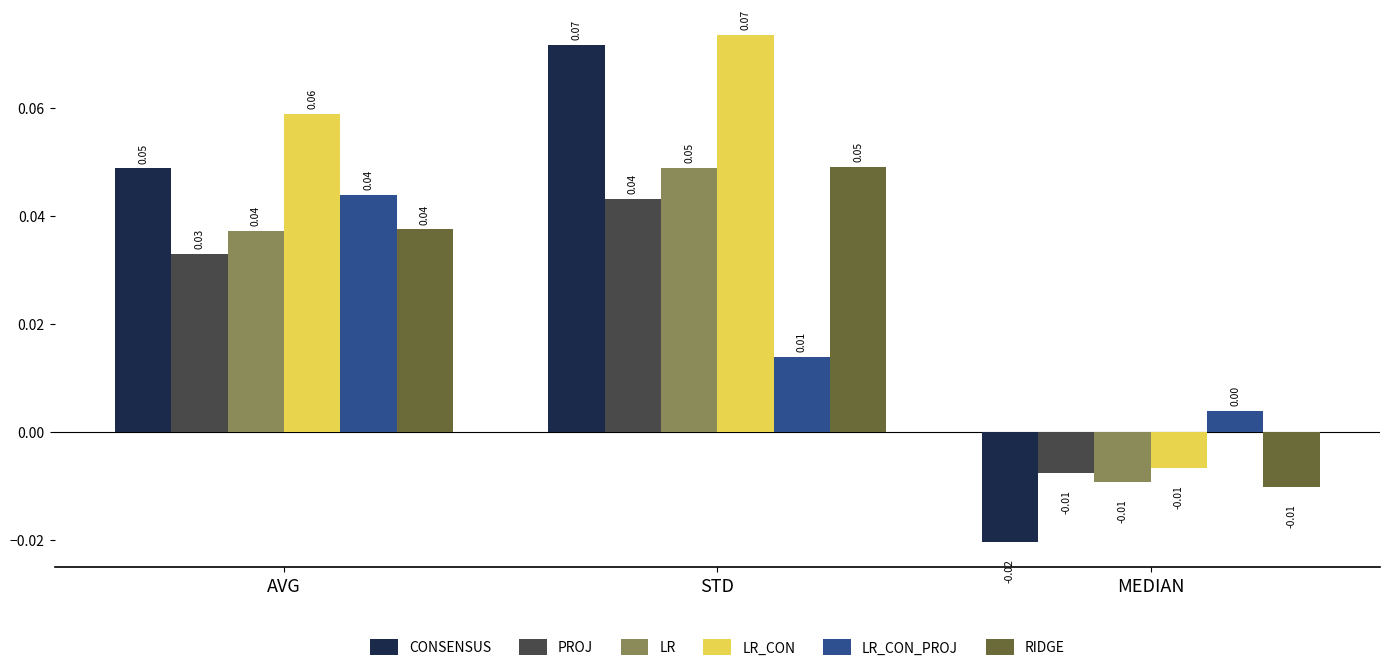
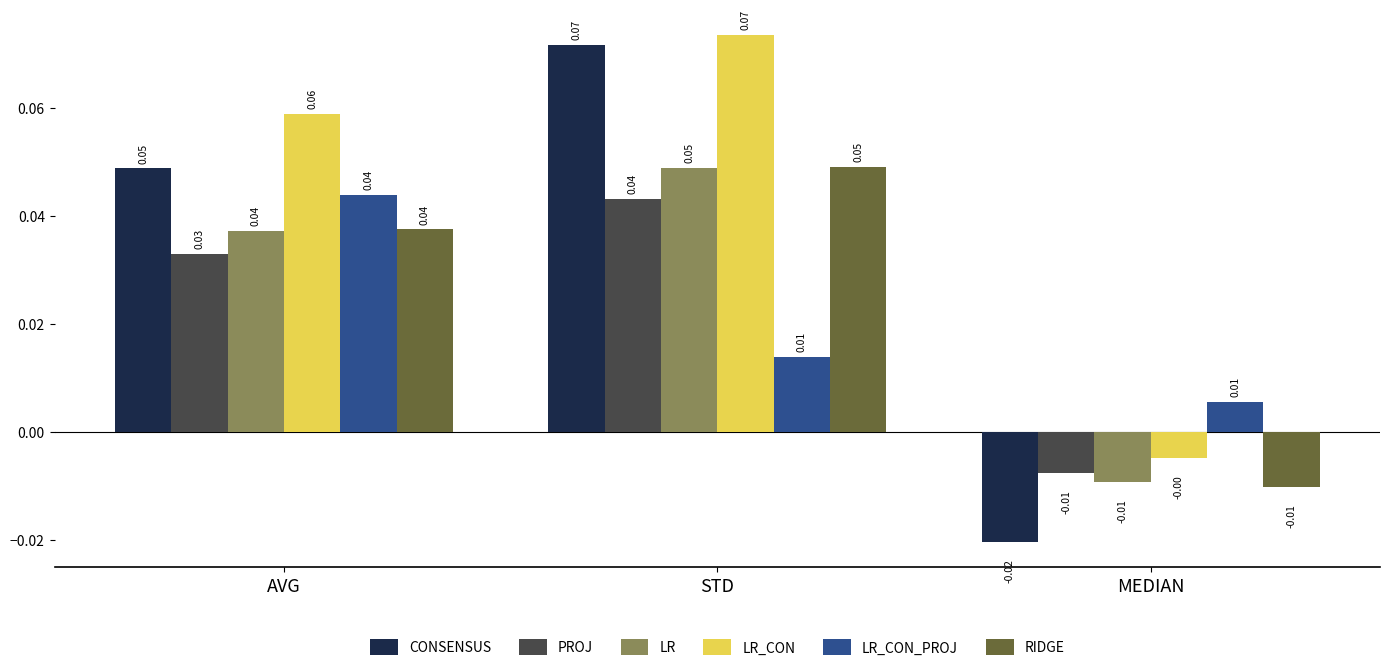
LR_CON, MEDIAN: -0.01 -> -0.00
LR_CON_PROJ, MEDIAN: 0.00 -> 0.01
